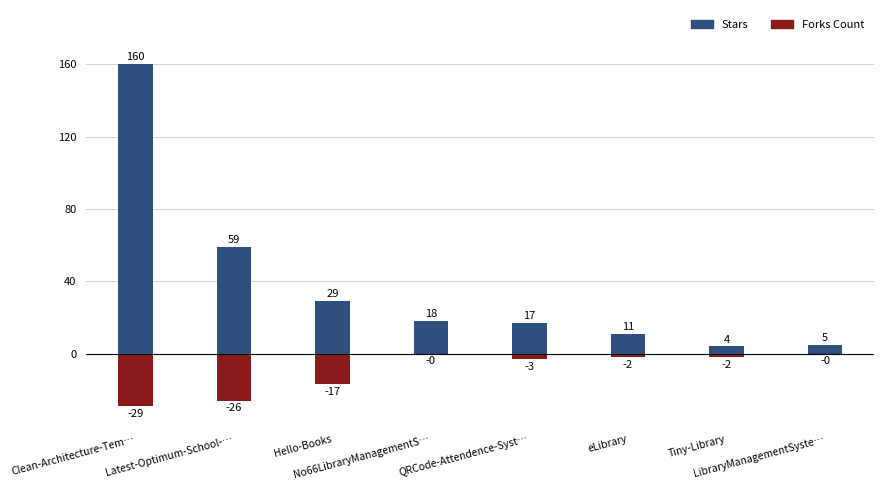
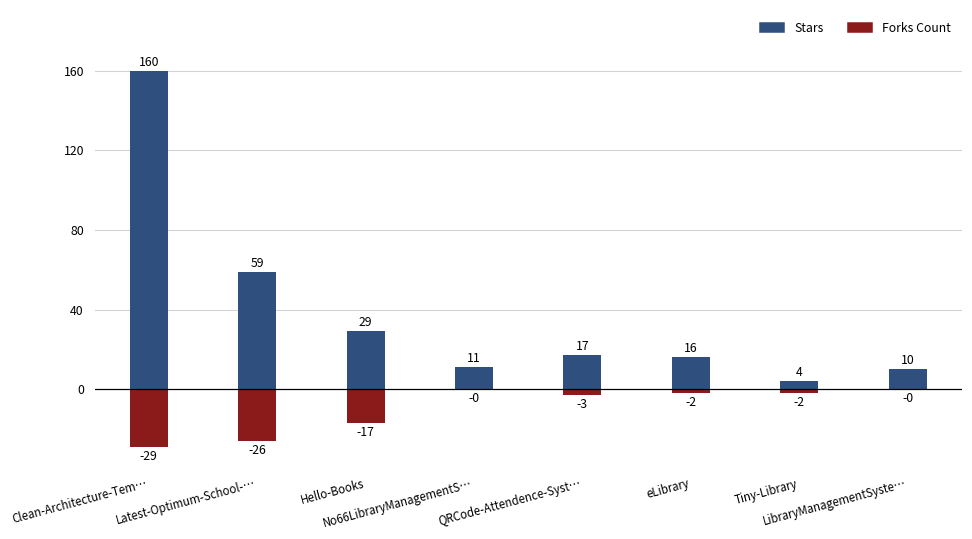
Stars, No66LibraryManagementS…: 18 -> 11
Stars, eLibrary: 11 -> 16
Stars, LibraryManagementSyste…: 5 -> 10
